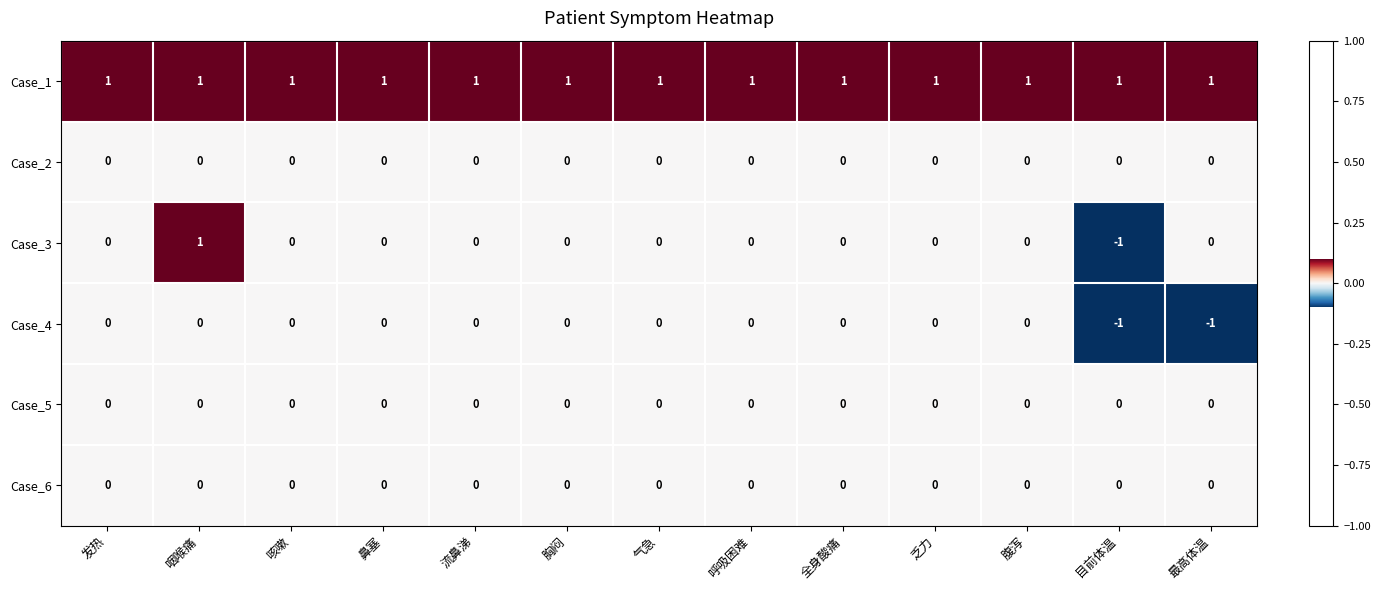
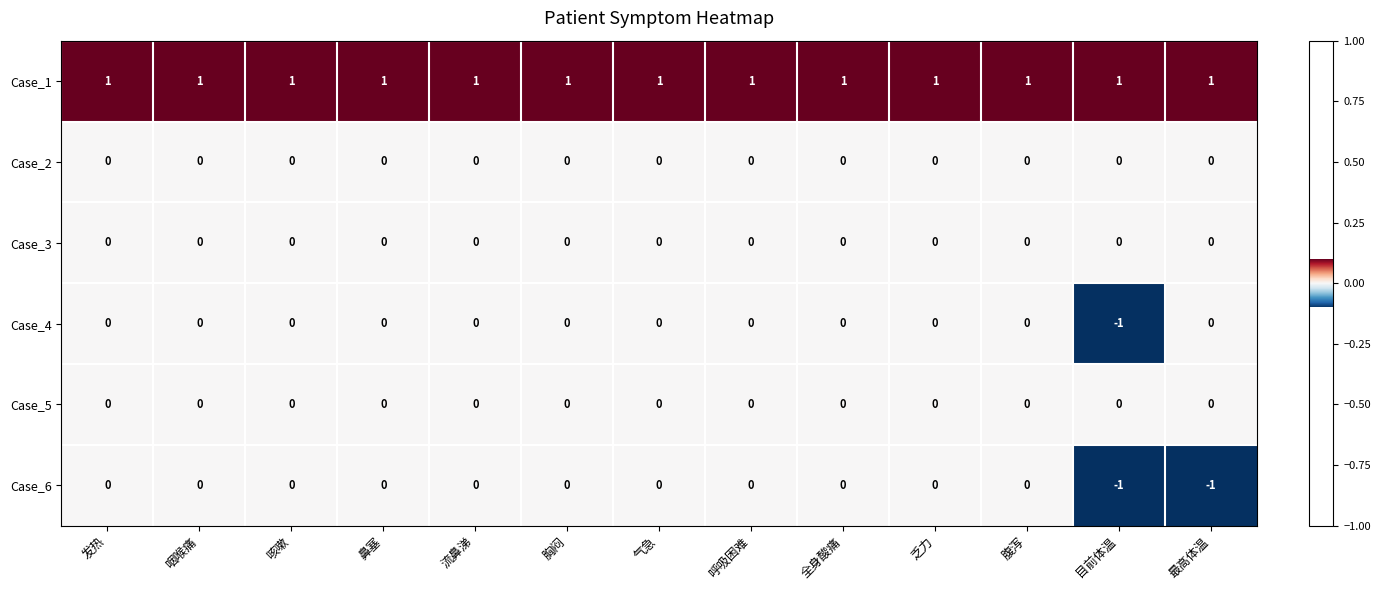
Case_3, 咽喉痛: 1 -> 0
Case_3, 目前体温: -1 -> 0
Case_4, 最高体温: -1 -> 0
Case_6, 目前体温: 0 -> -1
Case_6, 最高体温: 0 -> -1
